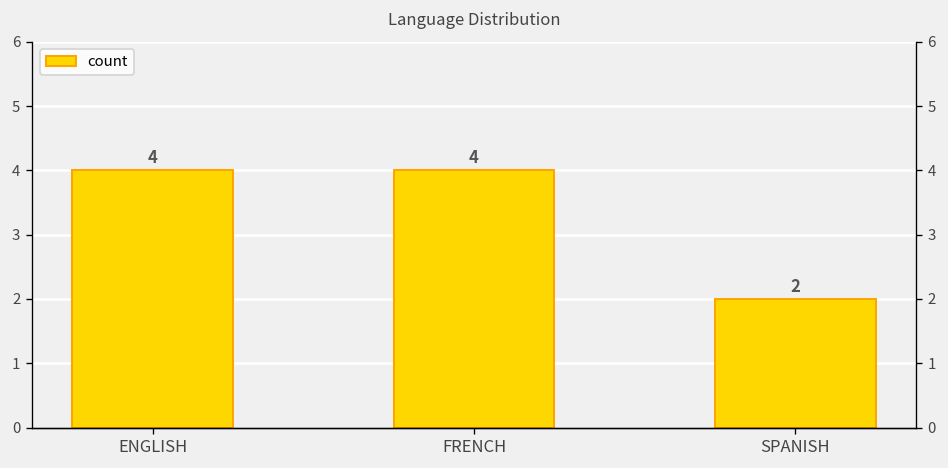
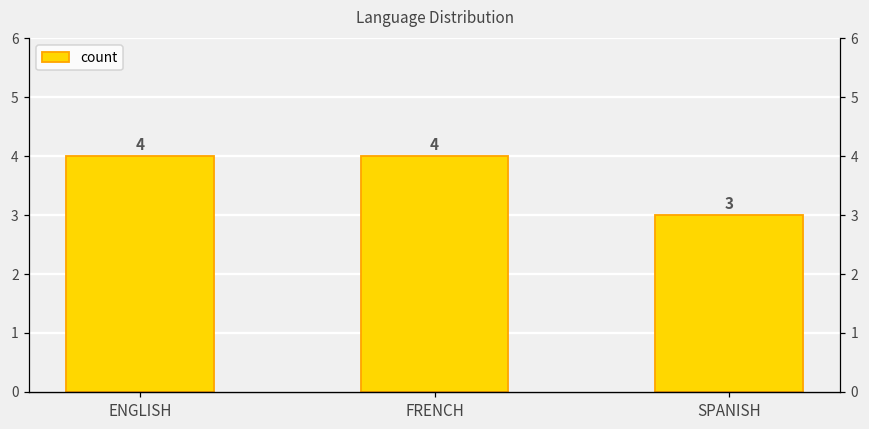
SPANISH: 2 -> 3
